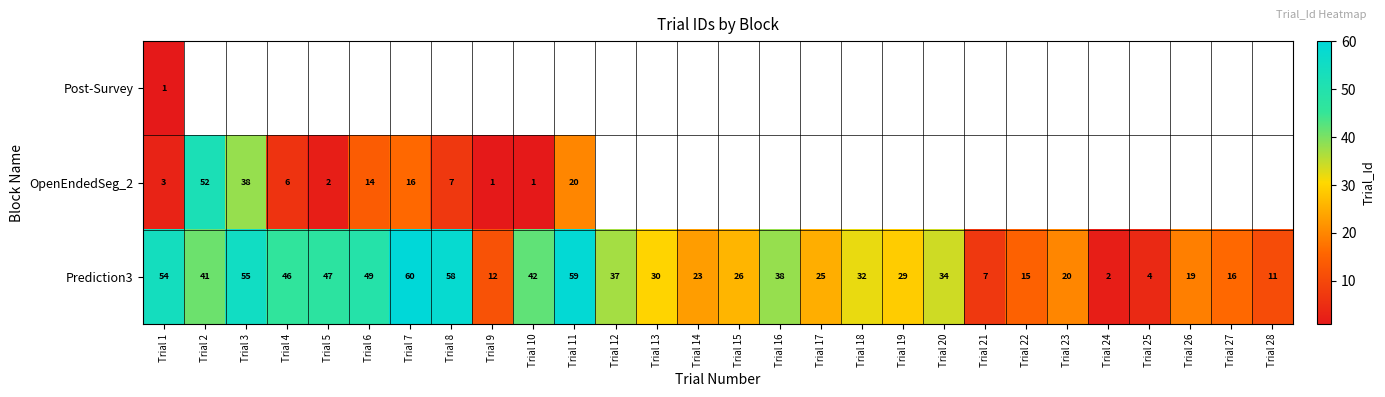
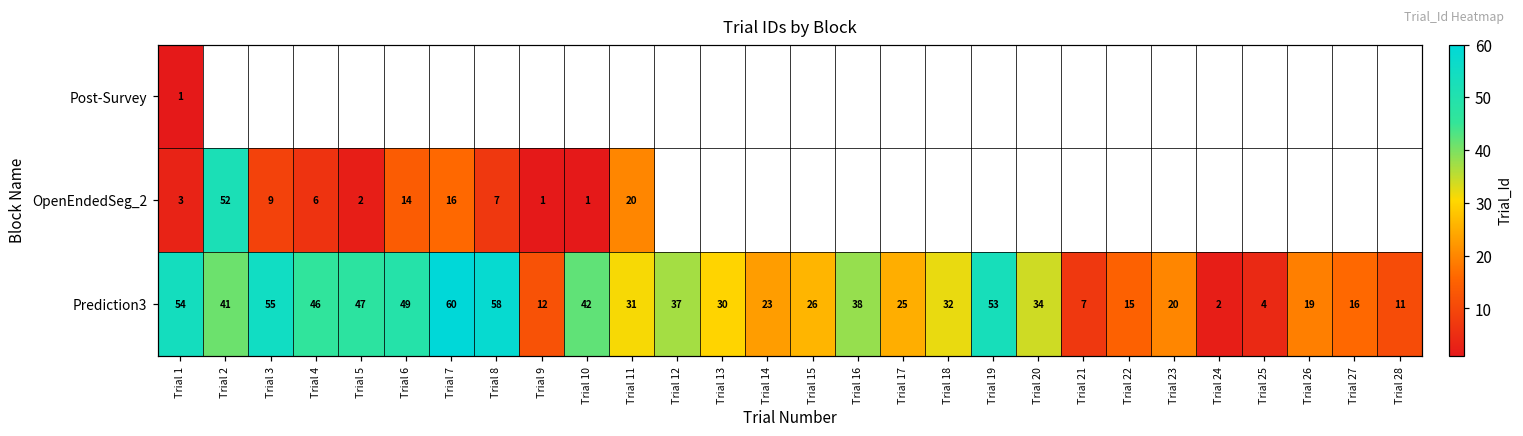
OpenEndedSeg_2, Trial 3: 38 -> 9
Prediction3, Trial 11: 59 -> 31
Prediction3, Trial 19: 29 -> 53
